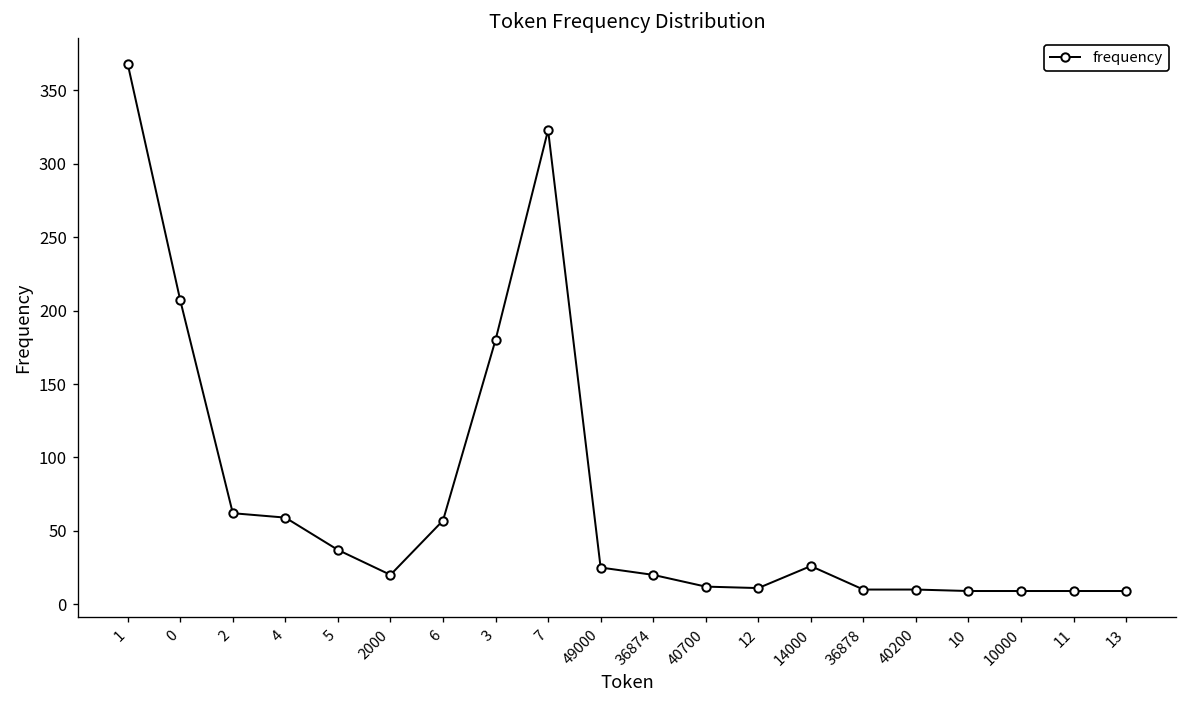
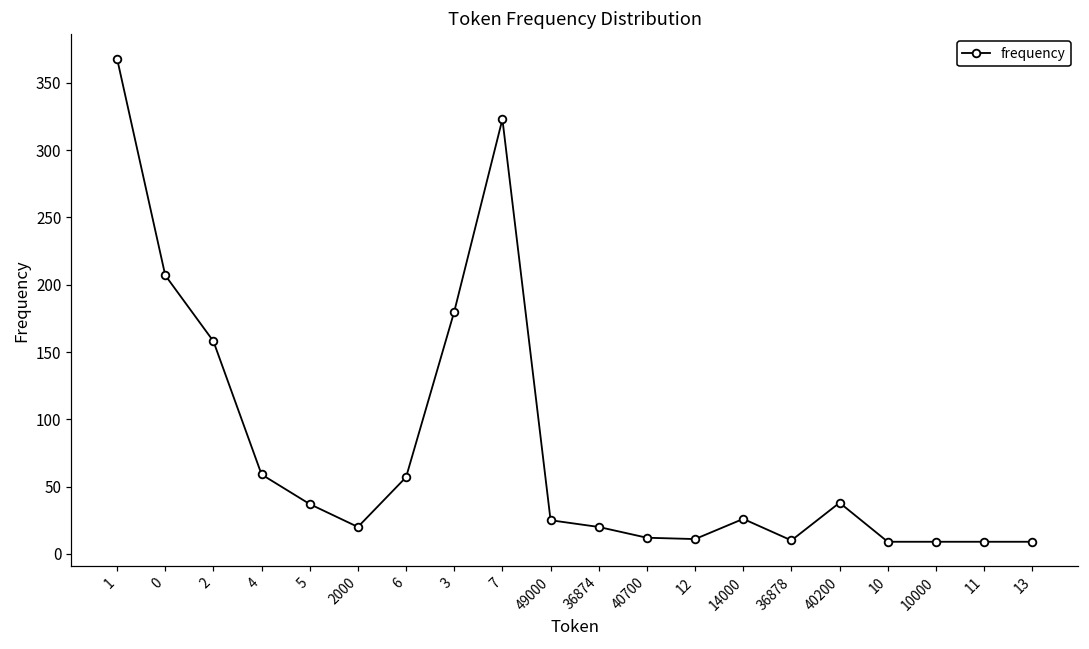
2: 62 -> 158
40200: 10 -> 38
